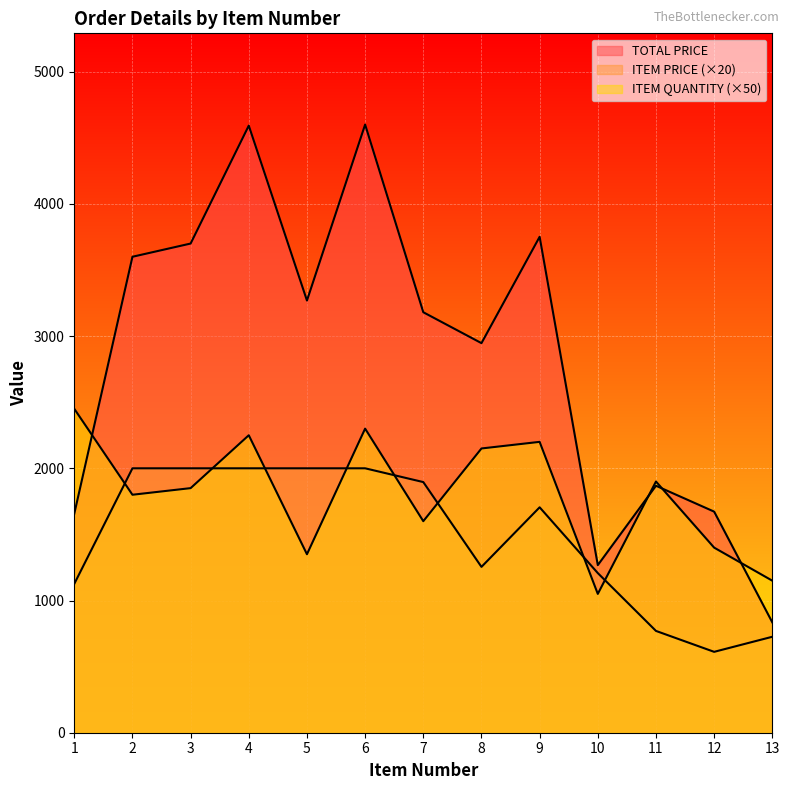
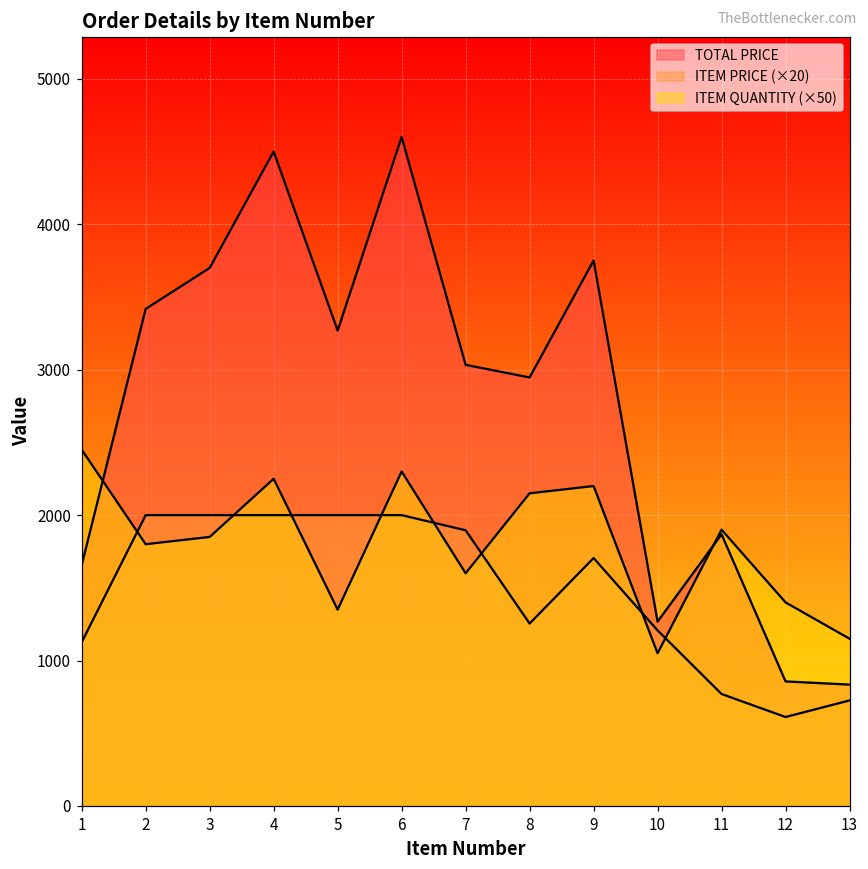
TOTAL PRICE, 2: 3600 -> 3420
TOTAL PRICE, 4: 4590 -> 4500
TOTAL PRICE, 7: 3180 -> 3030
TOTAL PRICE, 12: 1670 -> 860
